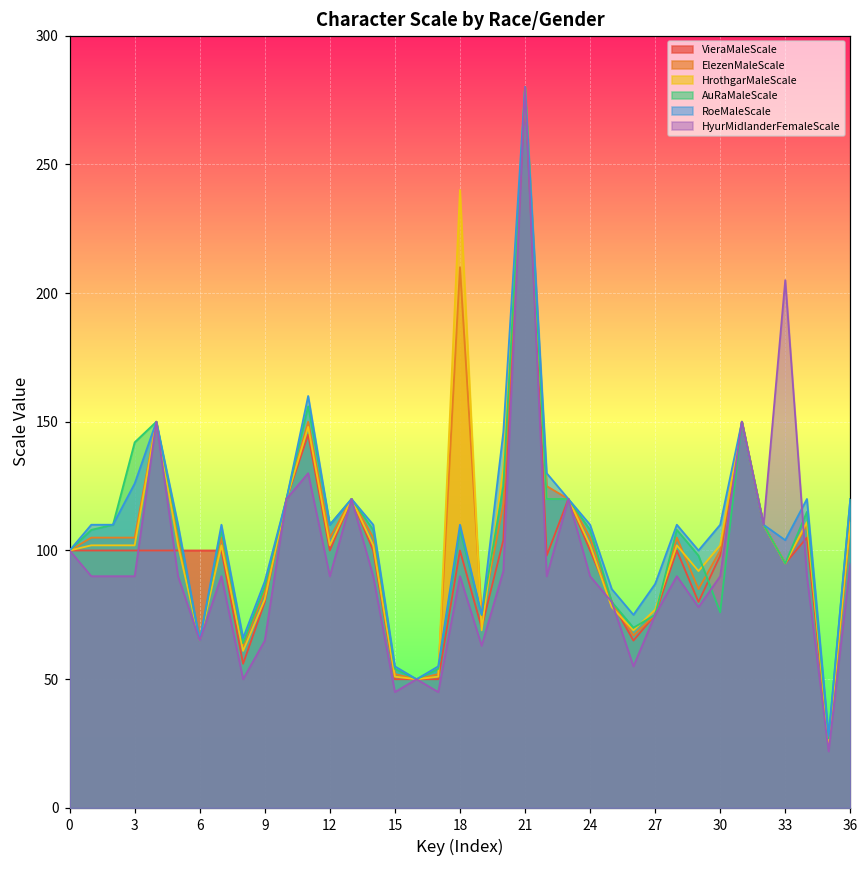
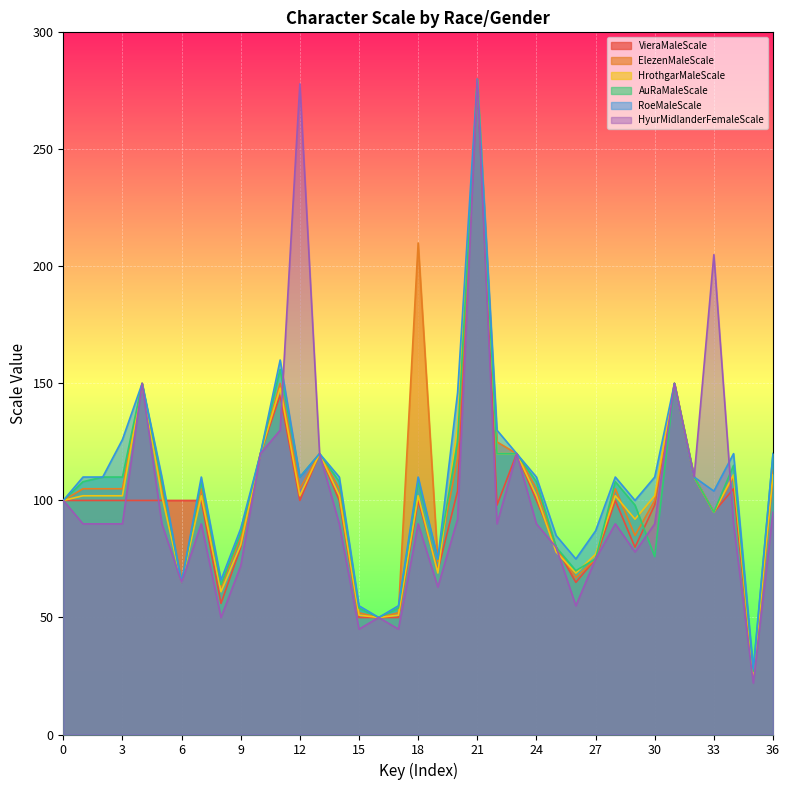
AuRaMaleScale, 3: 142 -> 110
HyurMidlanderFemaleScale, 9: 65 -> 72
HyurMidlanderFemaleScale, 12: 90 -> 278
HrothgarMaleScale, 18: 240 -> 102
